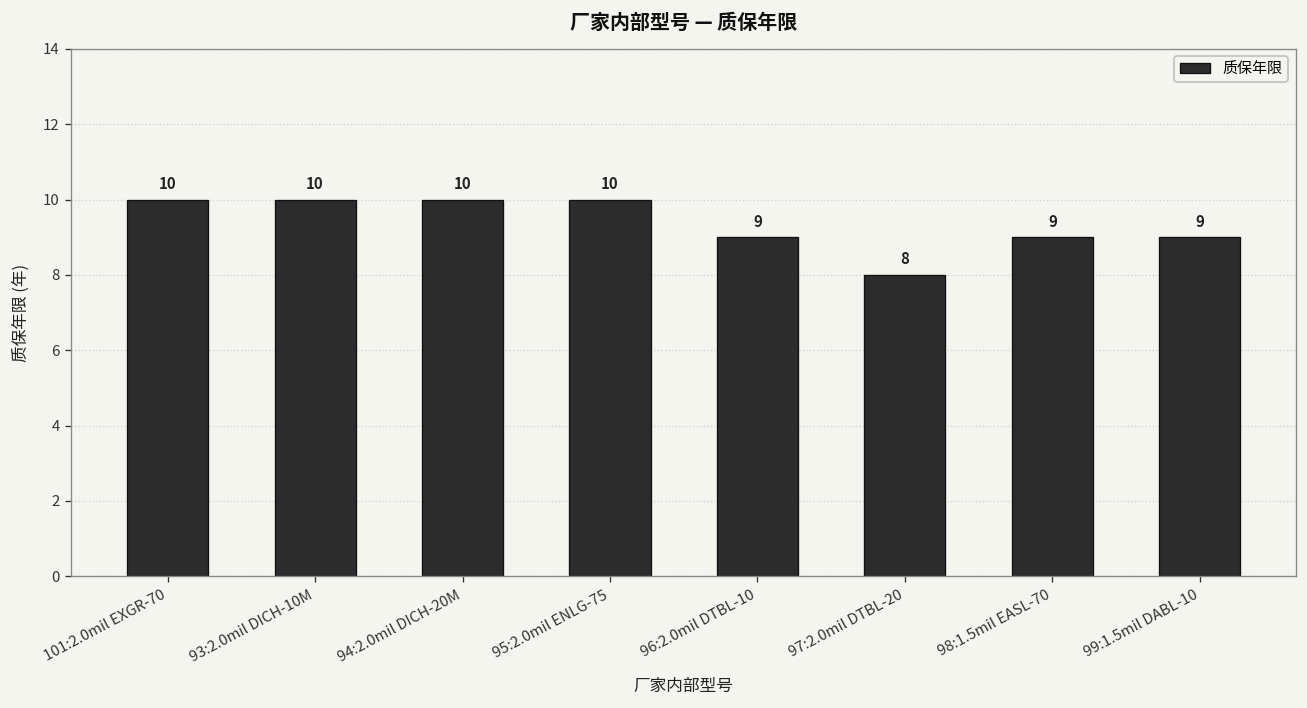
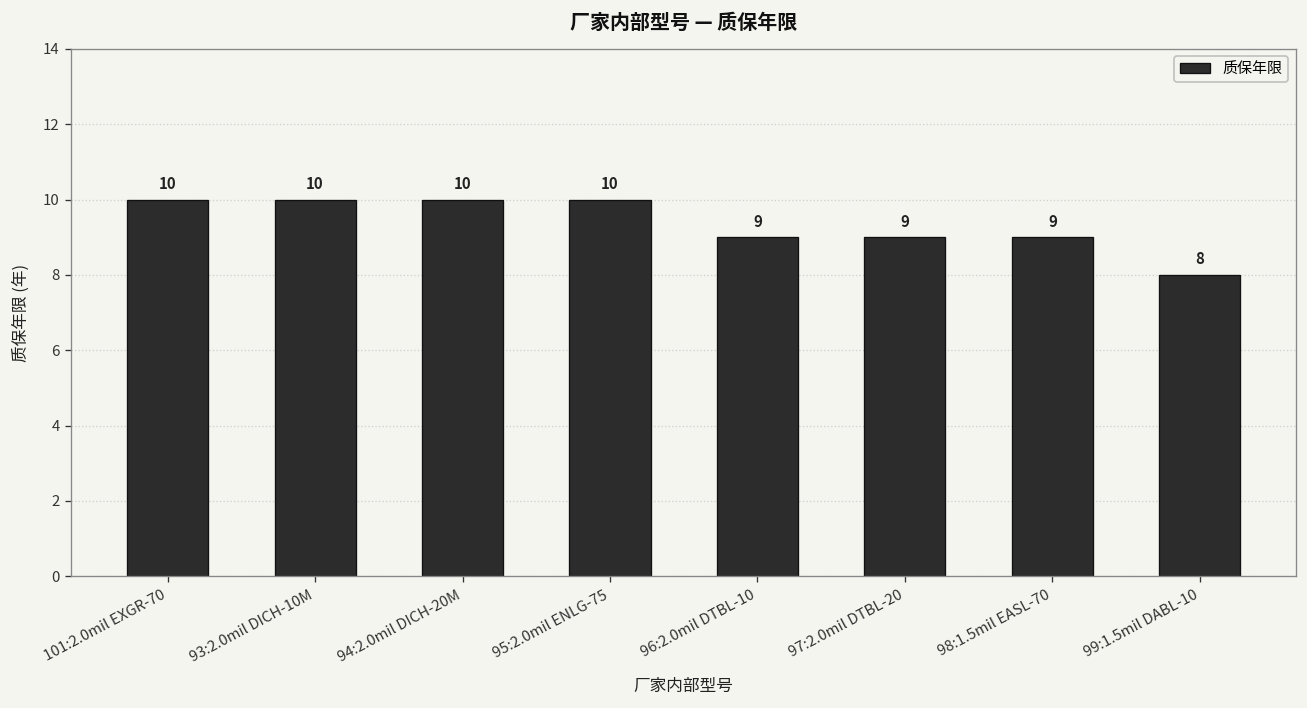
97:2.0mil DTBL-20: 8 -> 9
99:1.5mil DABL-10: 9 -> 8
